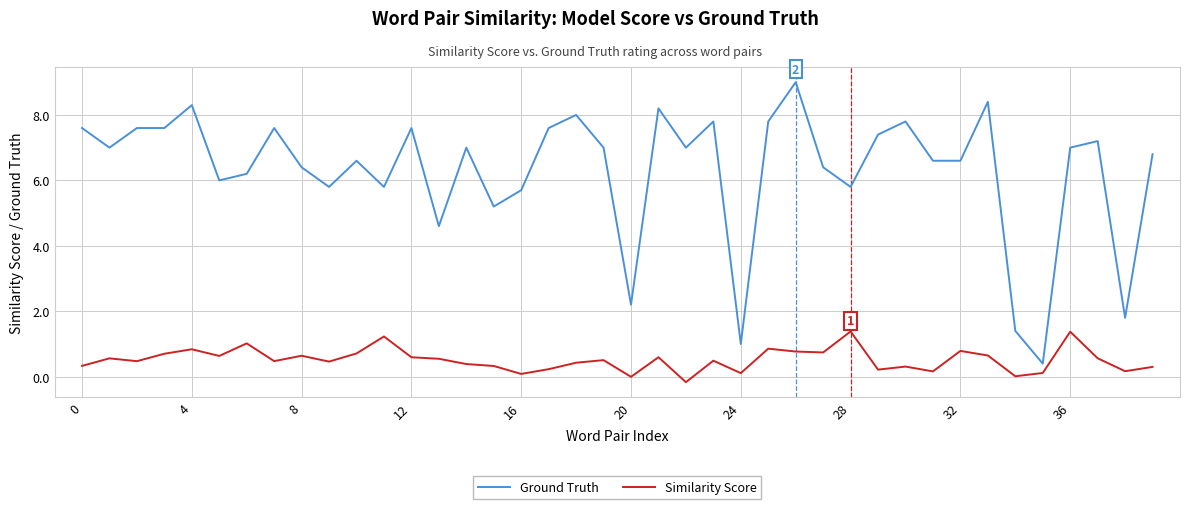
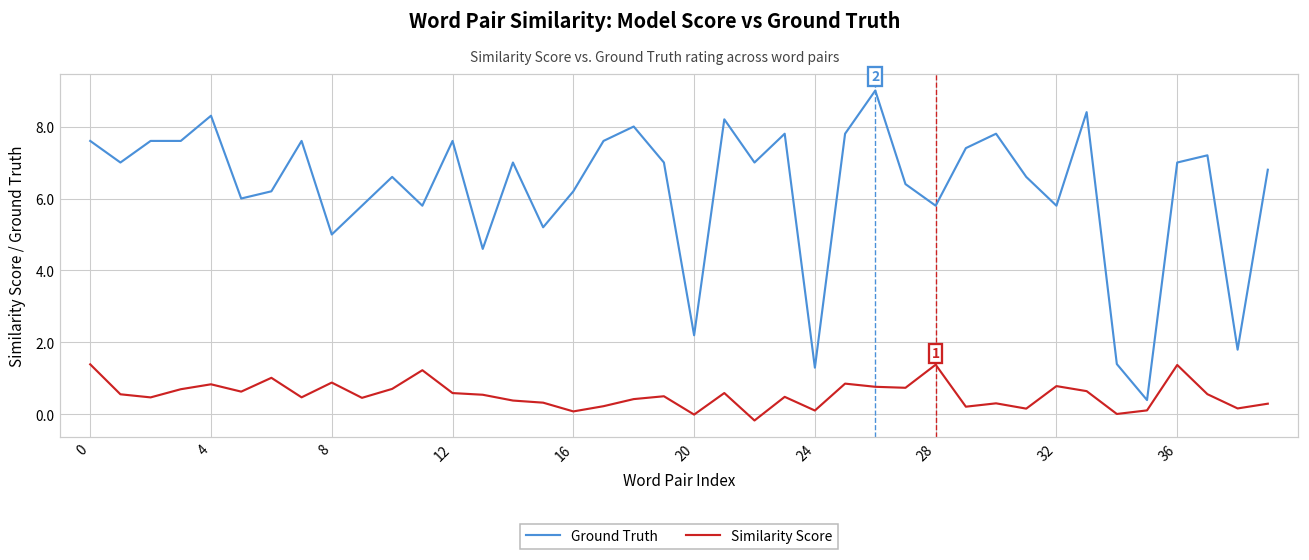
Similarity Score, 0: 0.3 -> 1.4
Ground Truth, 8: 6.4 -> 5.0
Similarity Score, 8: 0.6 -> 0.9
Ground Truth, 16: 5.7 -> 6.2
Ground Truth, 24: 1.0 -> 1.3
Ground Truth, 32: 6.6 -> 5.8
